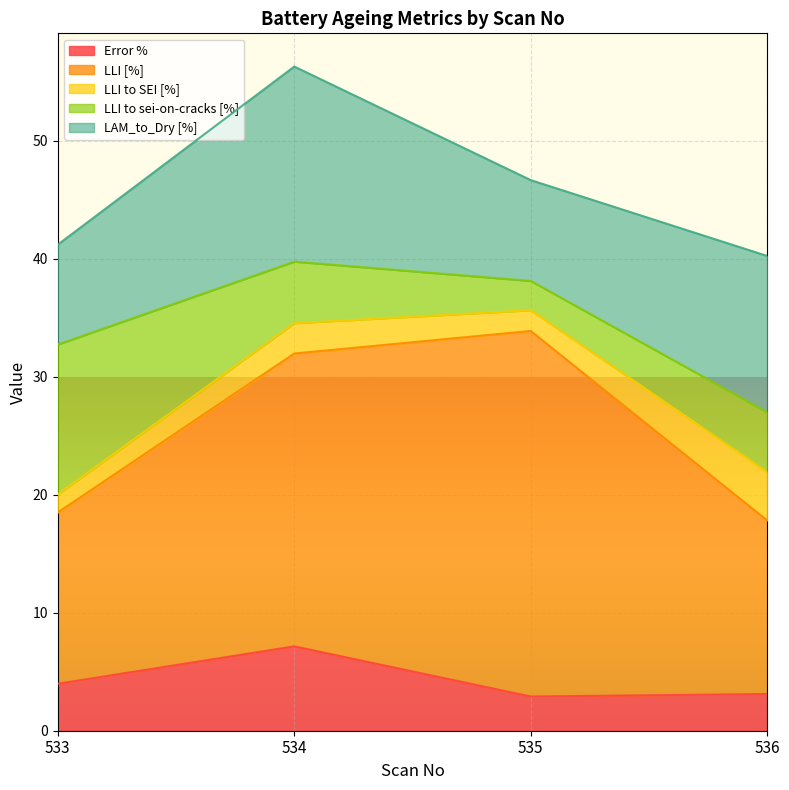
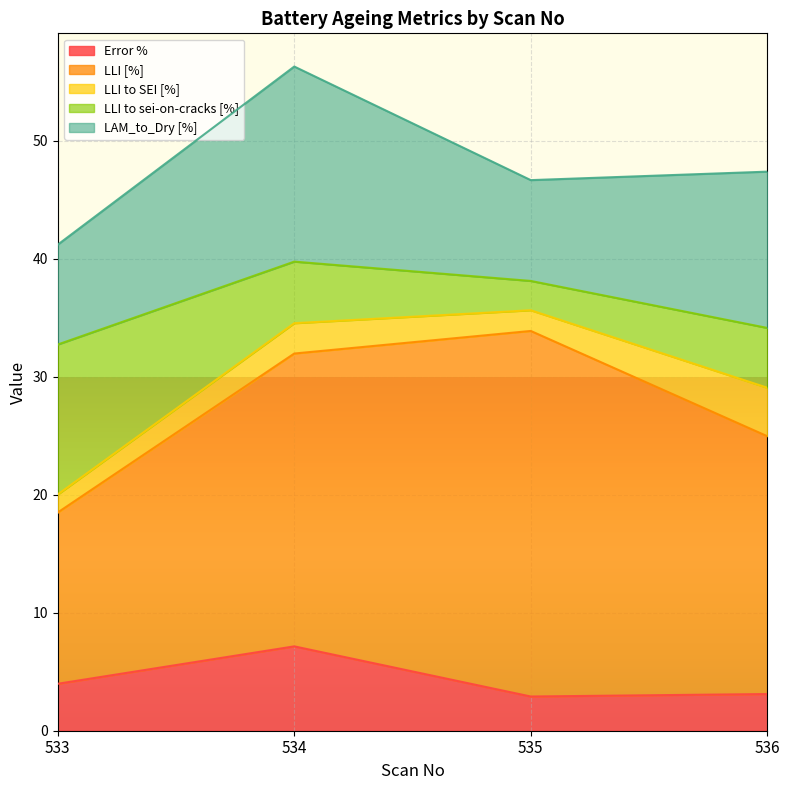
LLI [%], 536: 14.7 -> 21.9
